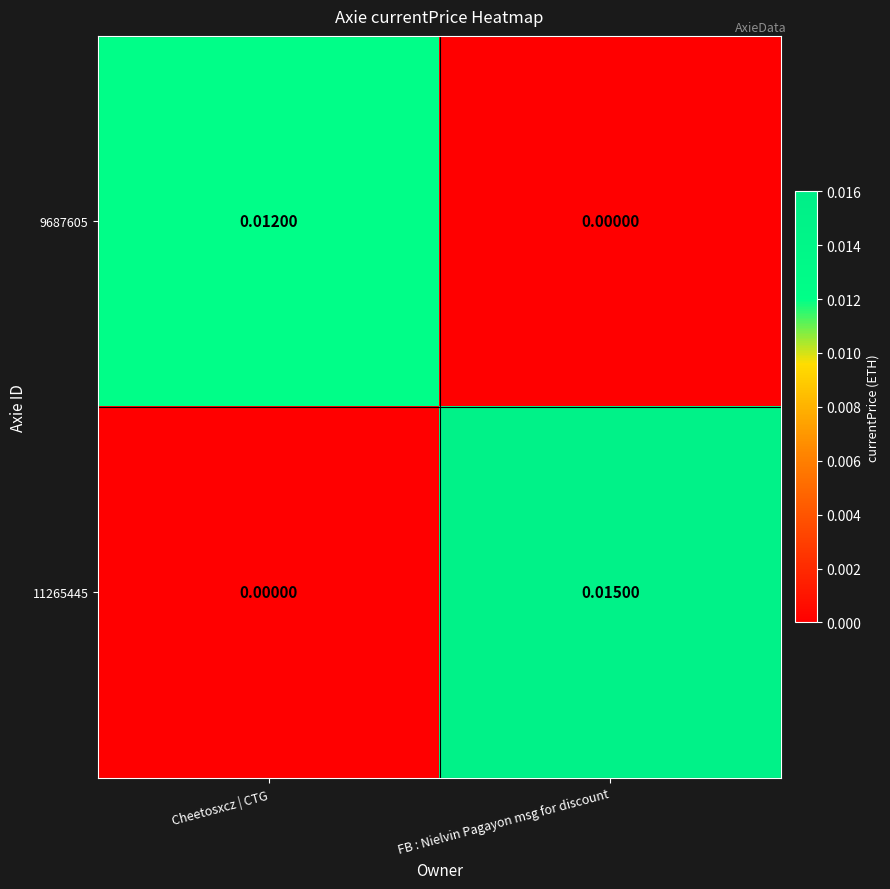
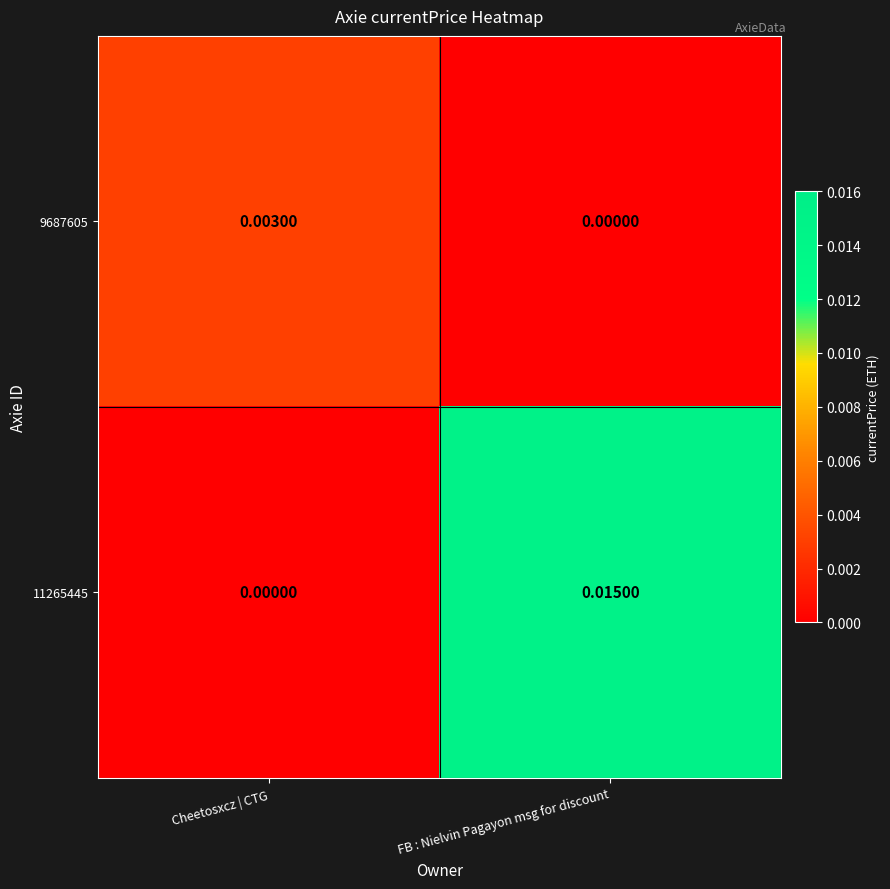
9687605, Cheetosxcz | CTG: 0.01200 -> 0.00300
